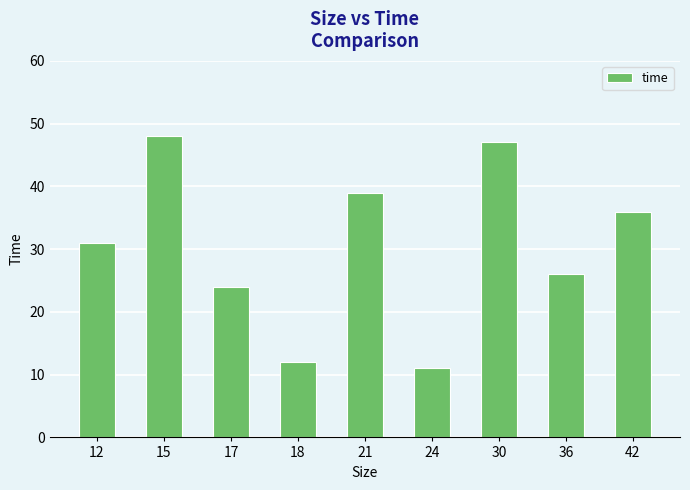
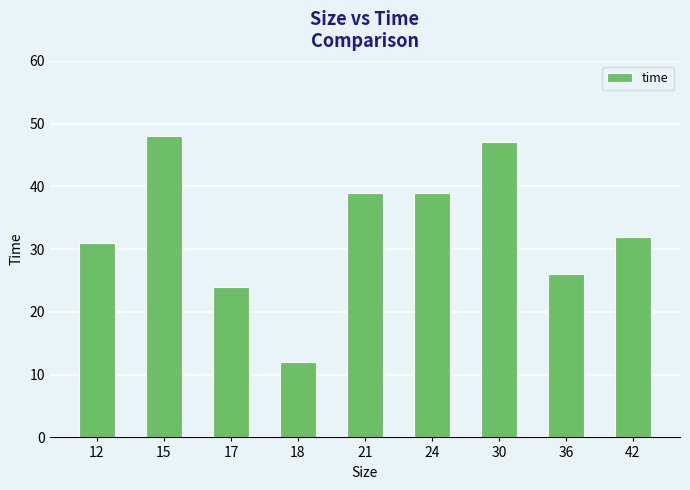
24: 11 -> 39
42: 36 -> 32
